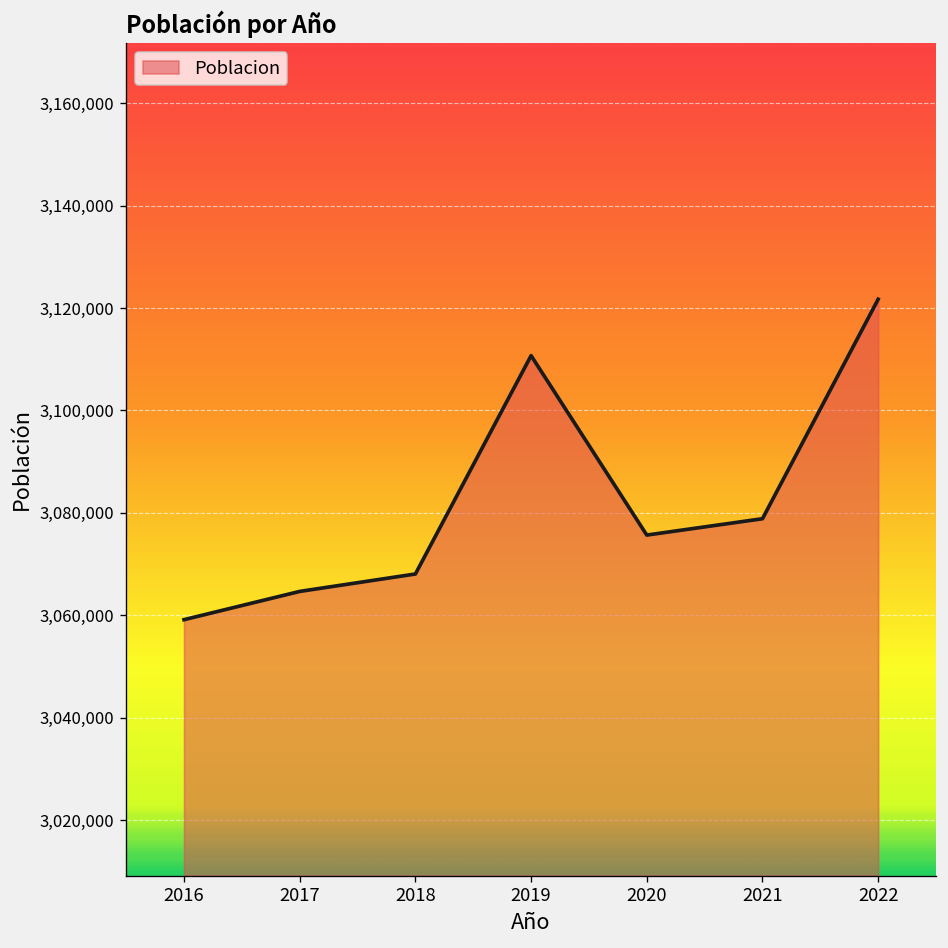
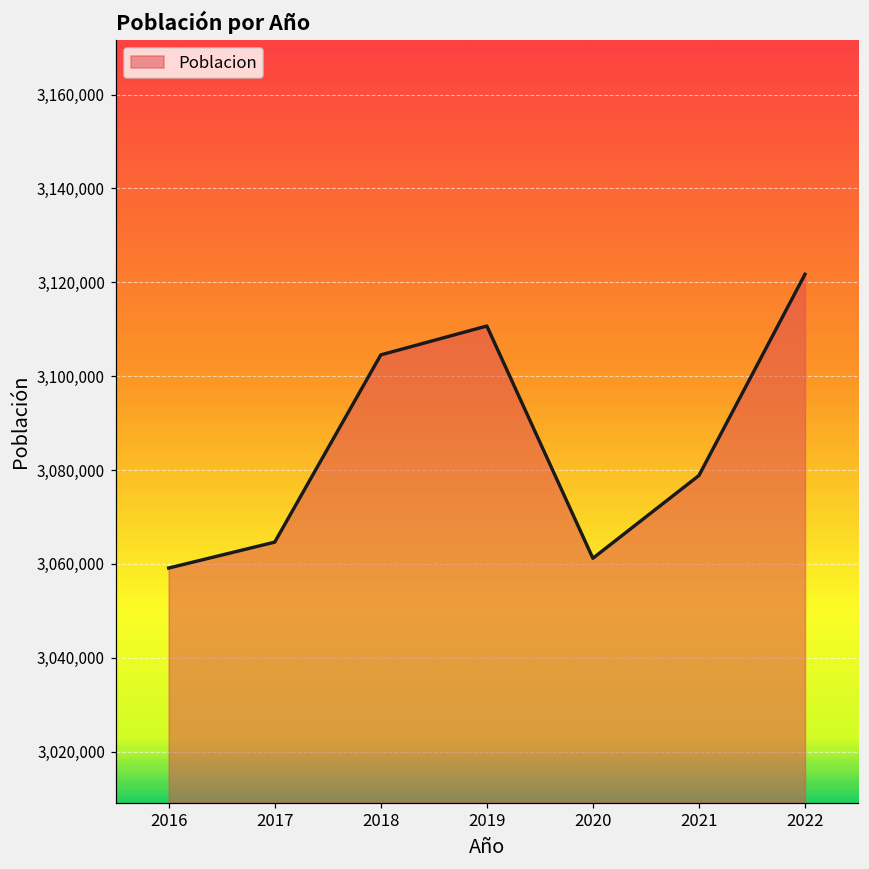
2018: 3,068,000 -> 3,105,000
2020: 3,076,000 -> 3,061,000
